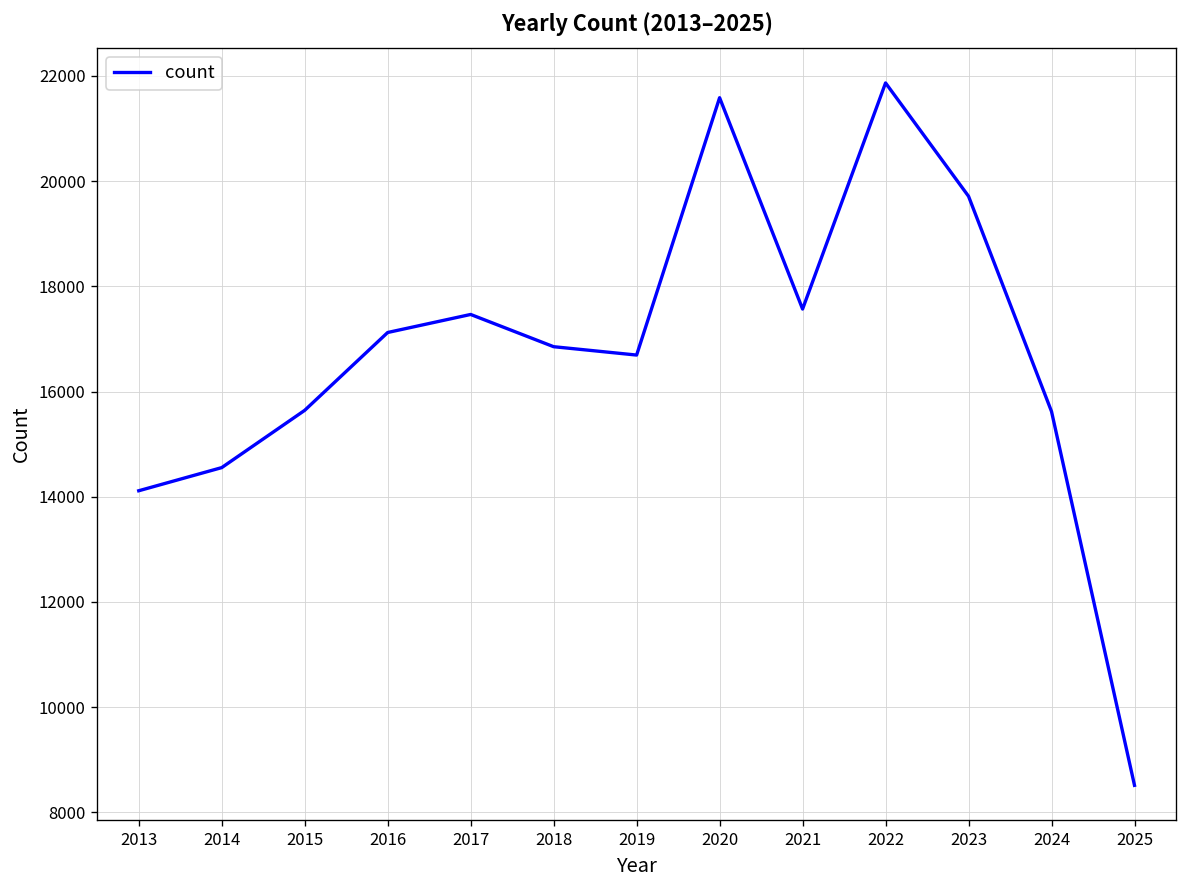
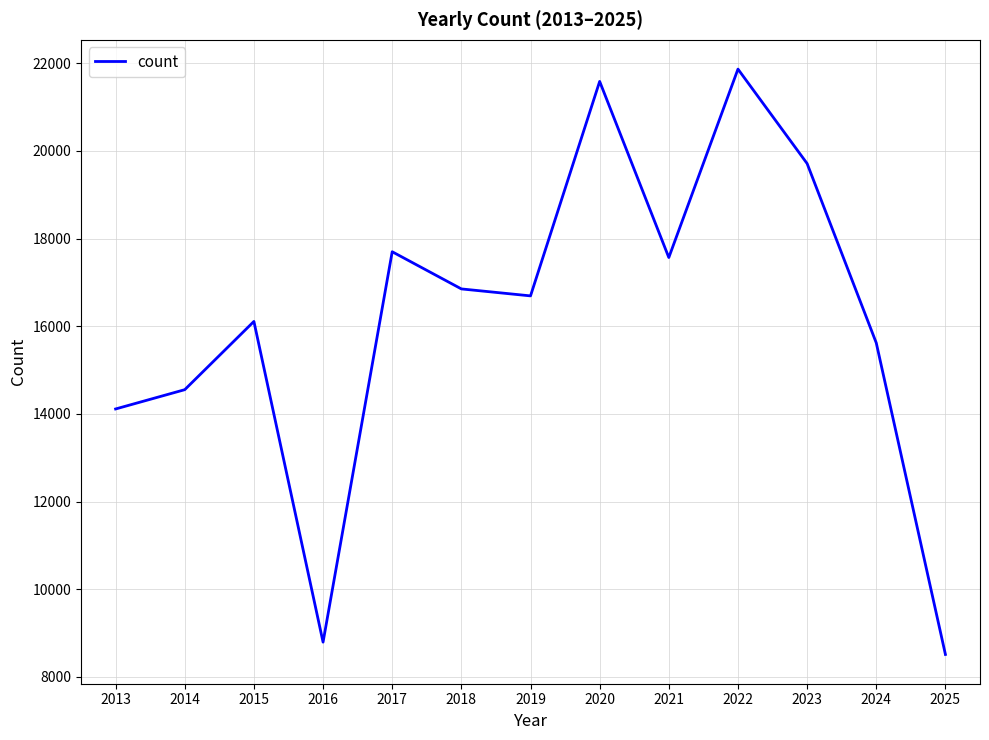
2015: 15600 -> 16100
2016: 17100 -> 8800
2017: 17500 -> 17700
